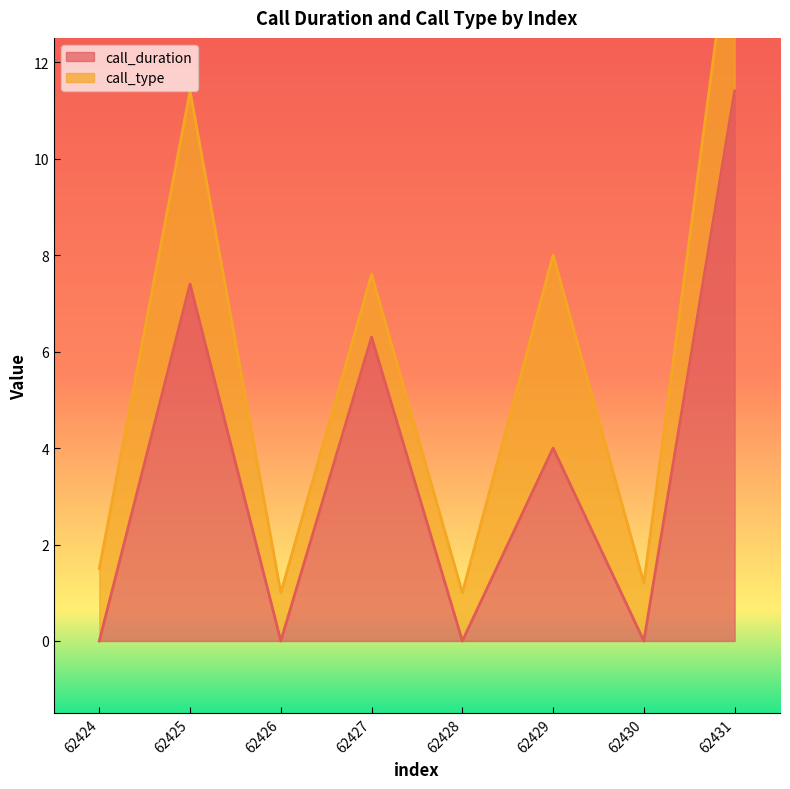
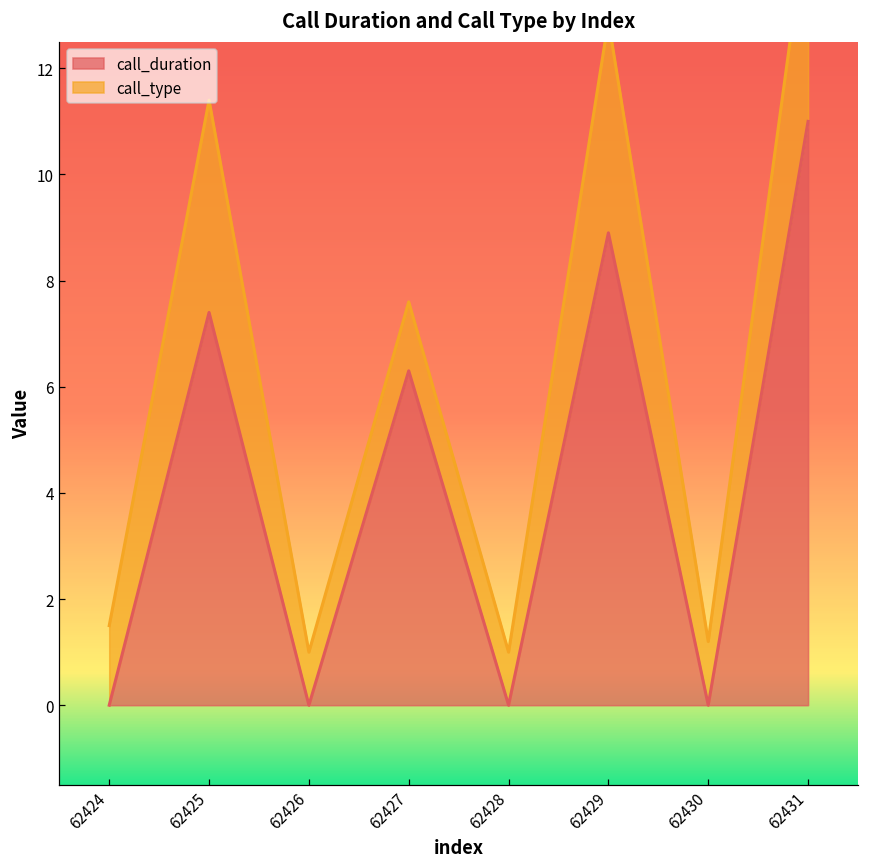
call_duration, 62429: 4.0 -> 8.9
call_duration, 62431: 11.4 -> 11.0
